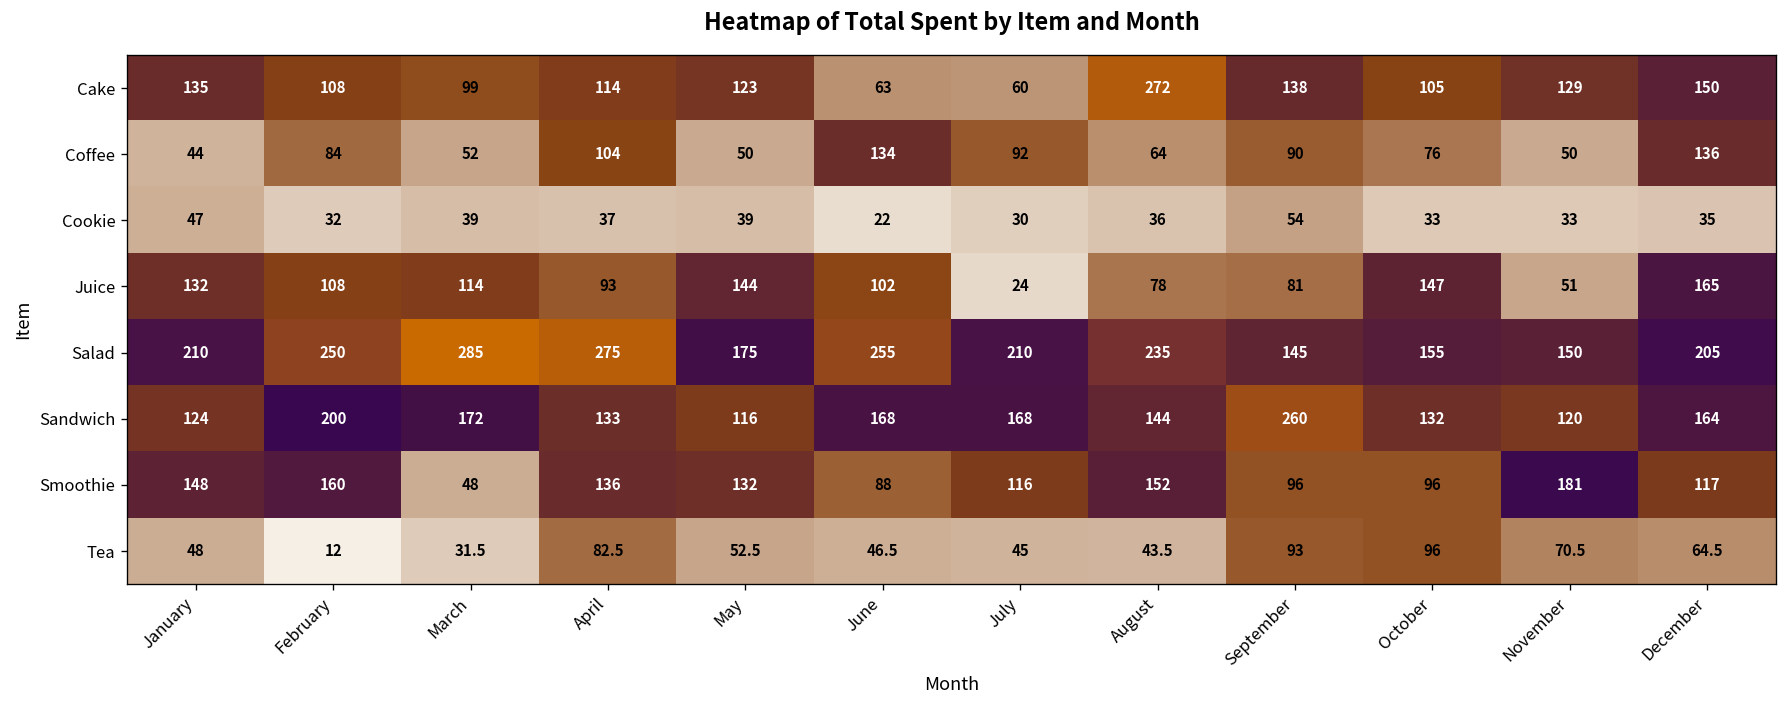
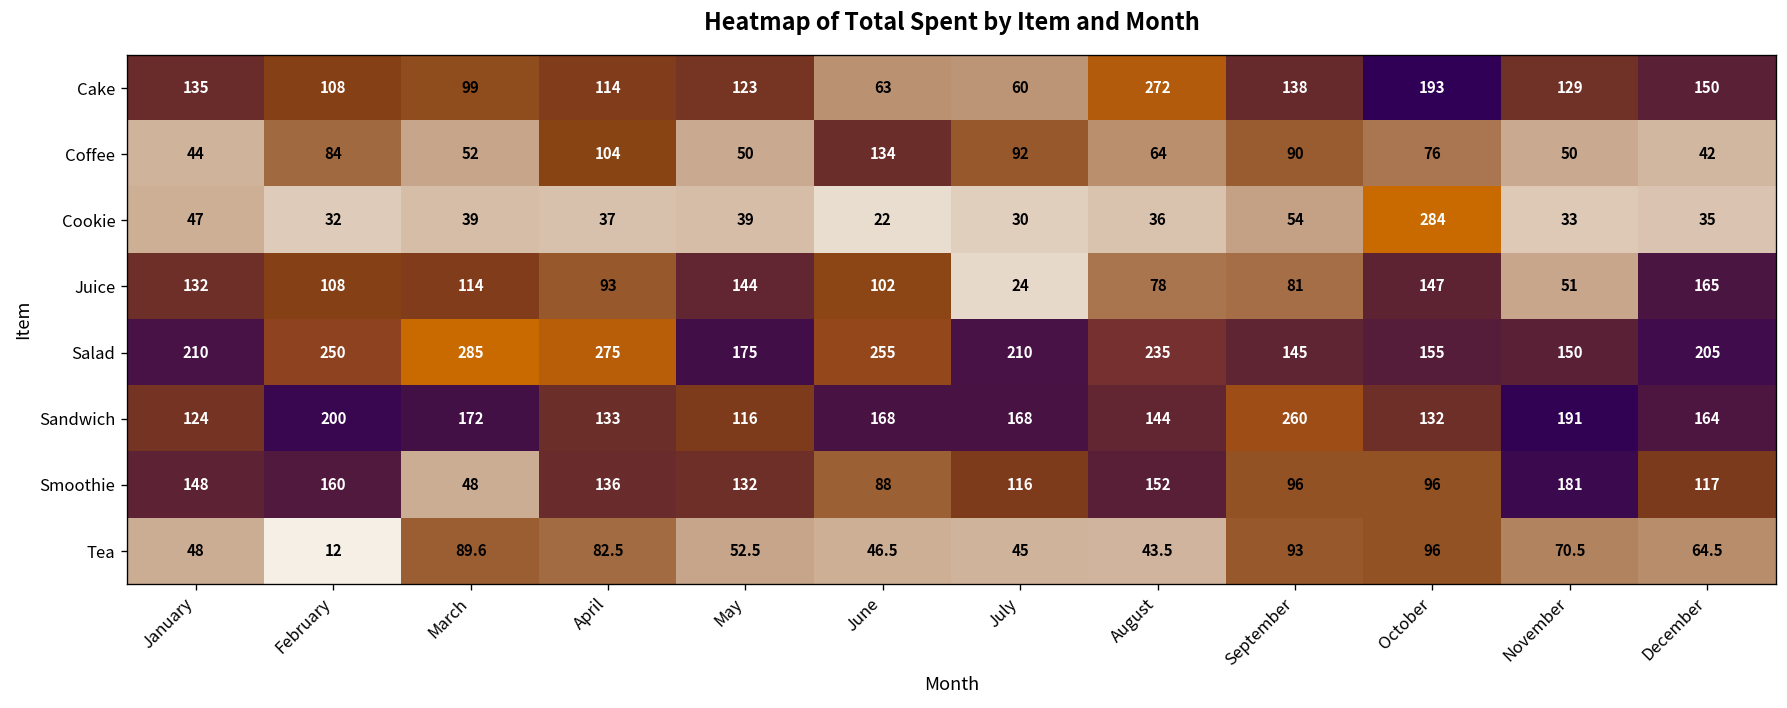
Cake, October: 105 -> 193
Coffee, December: 136 -> 42
Cookie, October: 33 -> 284
Sandwich, November: 120 -> 191
Tea, March: 31.5 -> 89.6
